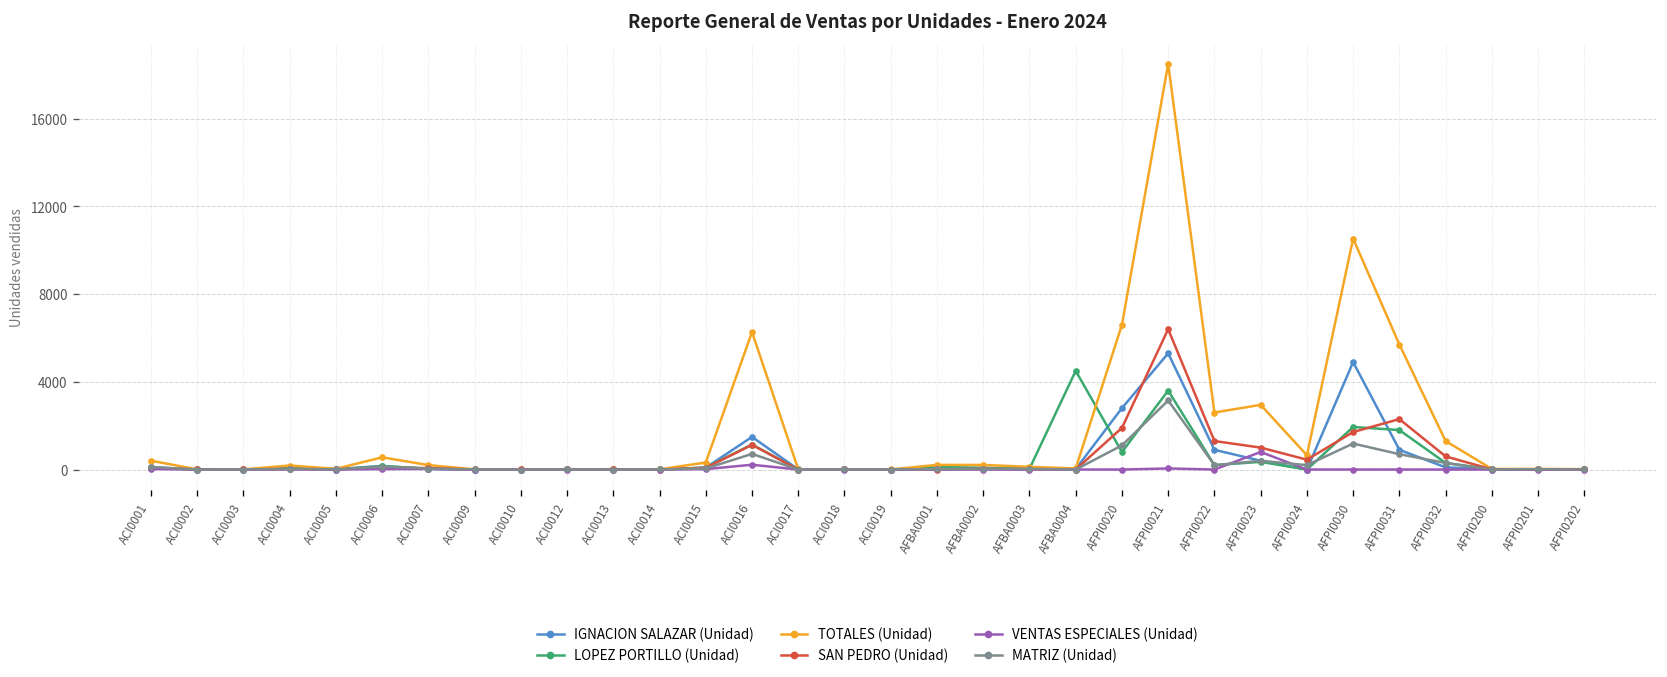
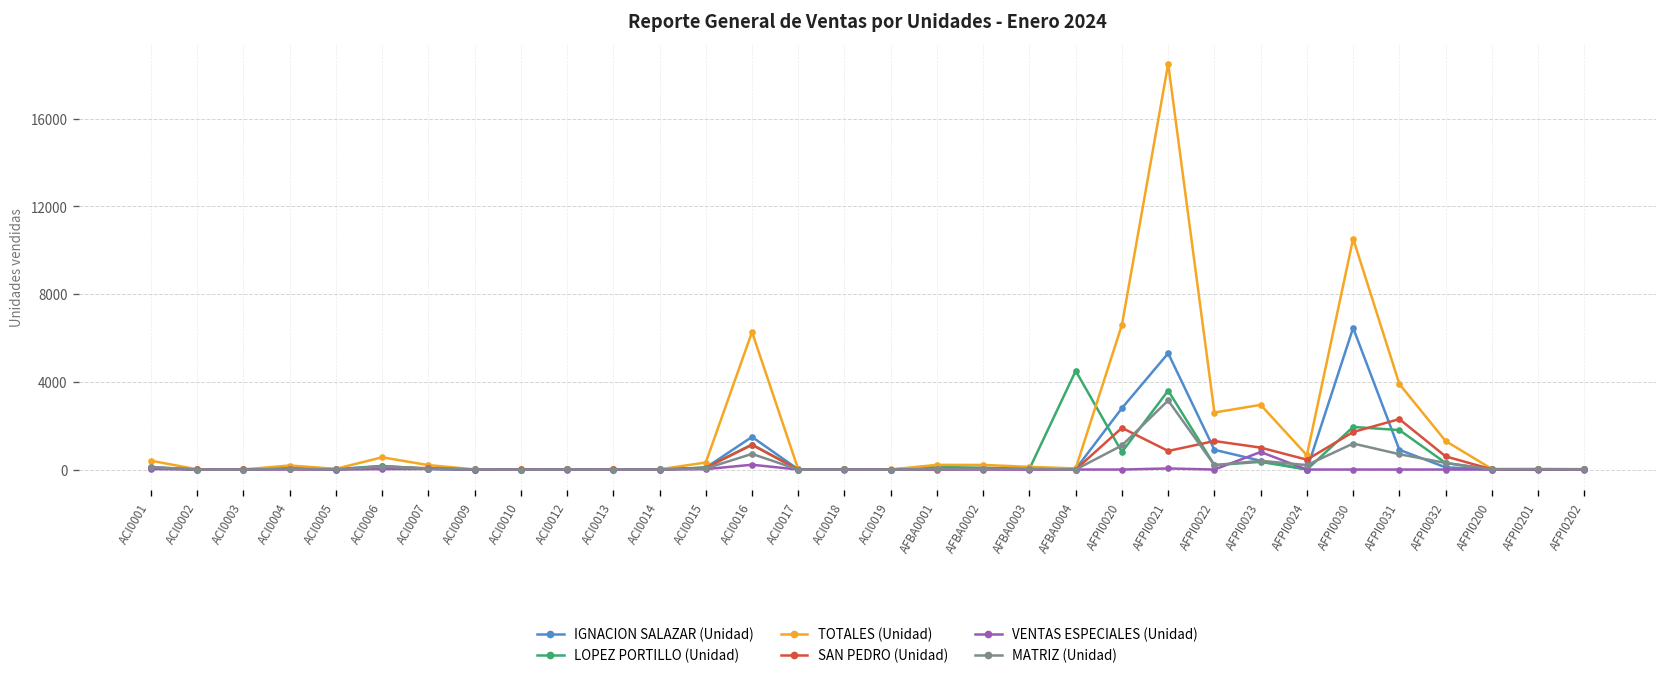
SAN PEDRO (Unidad), AFPI0021: 6400 -> 800
IGNACION SALAZAR (Unidad), AFPI0030: 4900 -> 6500
TOTALES (Unidad), AFPI0031: 5700 -> 3900
